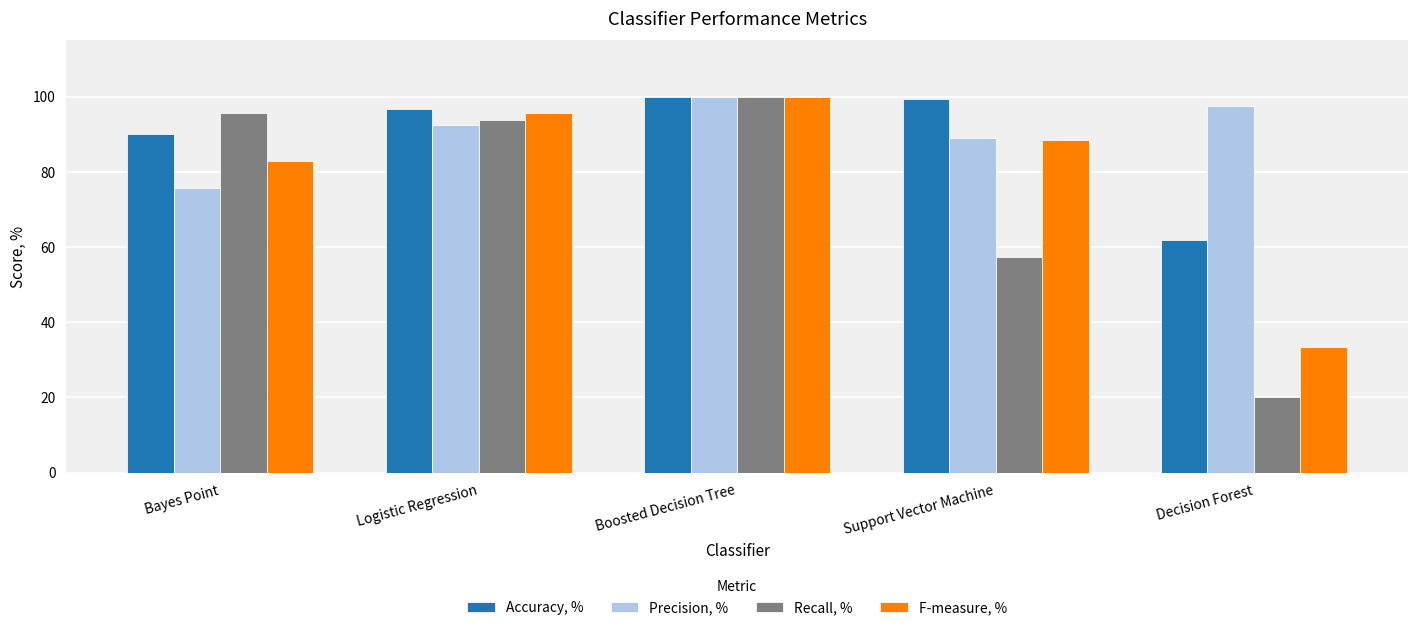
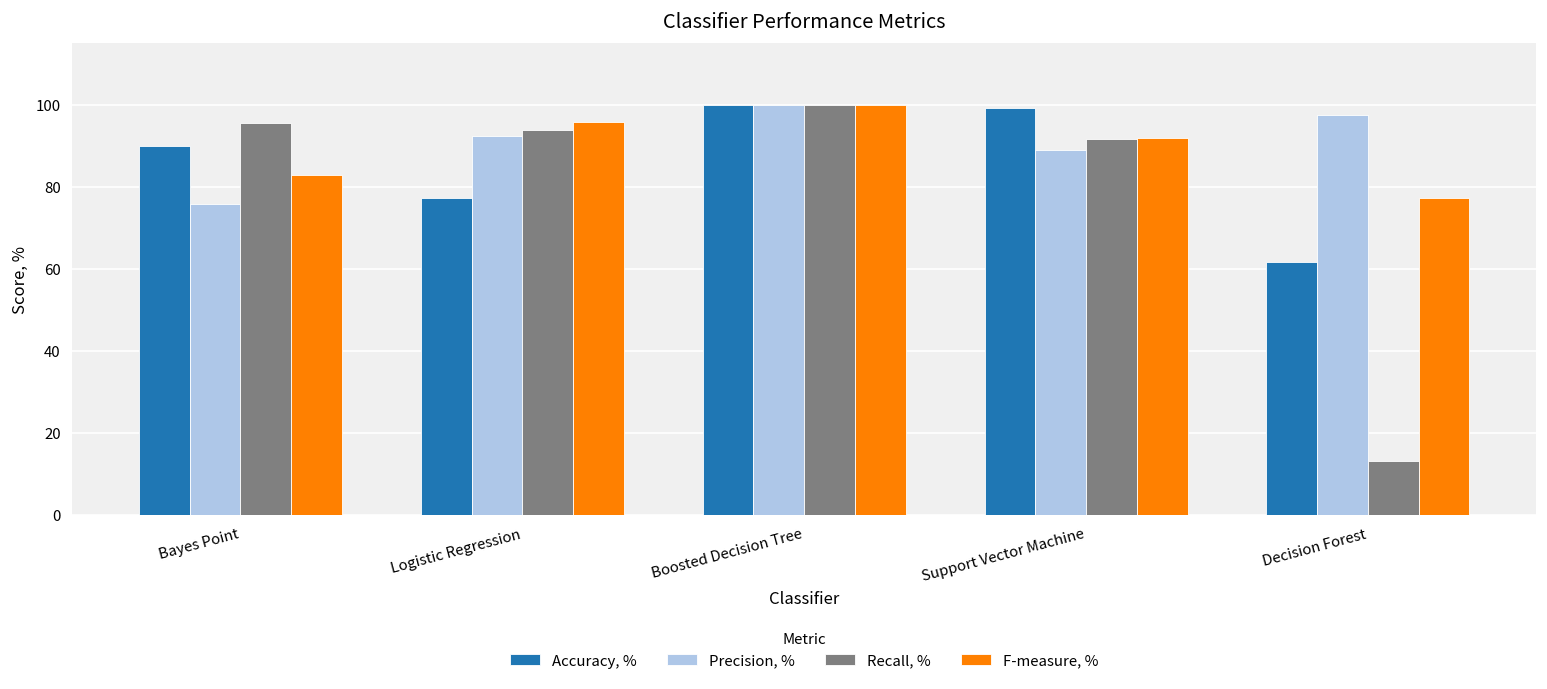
Accuracy, %, Logistic Regression: 97 -> 77
Recall, %, Support Vector Machine: 57 -> 92
F-measure, %, Support Vector Machine: 88 -> 92
Recall, %, Decision Forest: 20 -> 13
F-measure, %, Decision Forest: 33 -> 77
